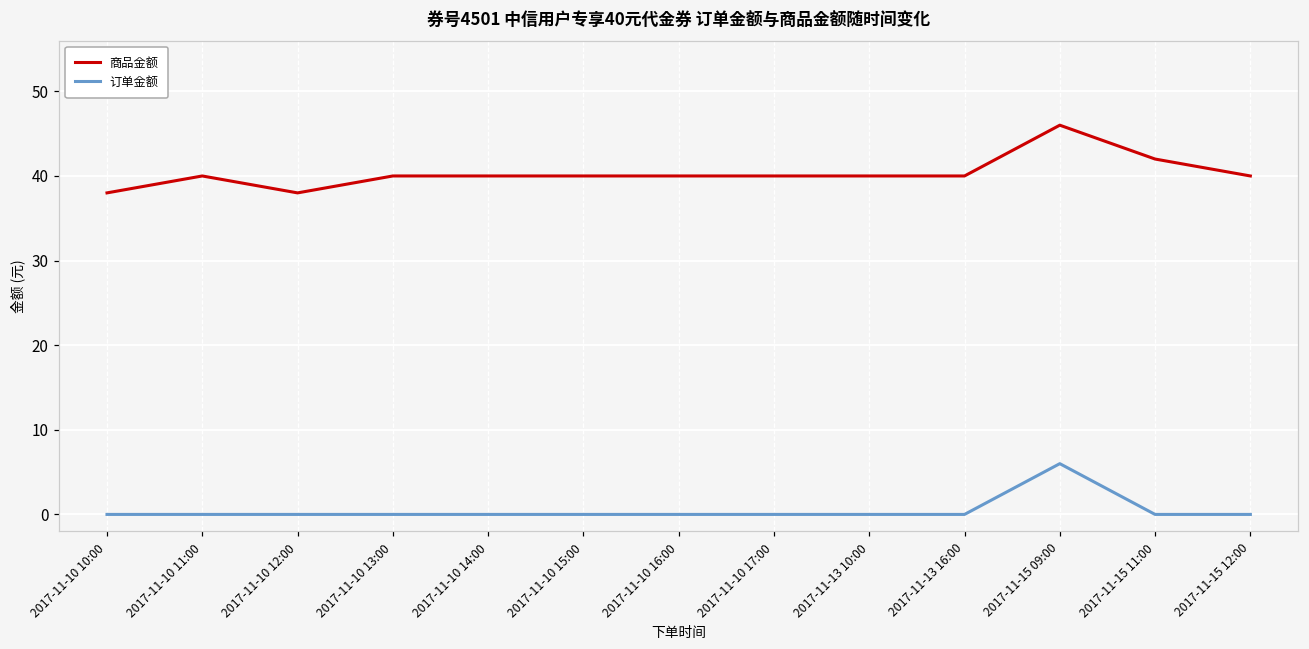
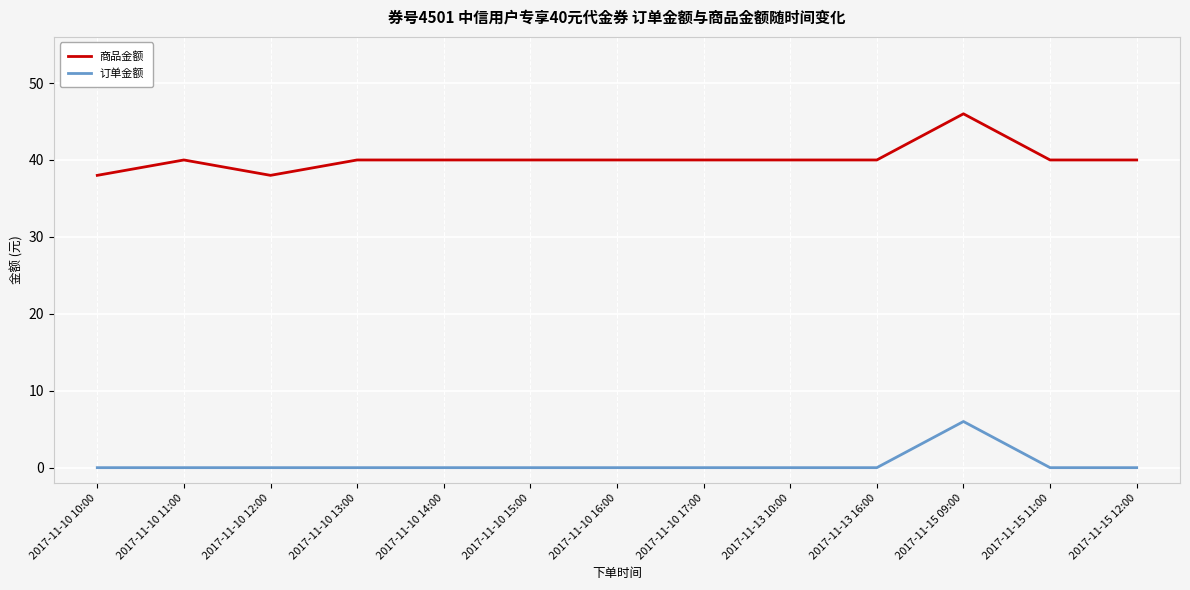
商品金额, 2017-11-15 11:00: 42 -> 40
